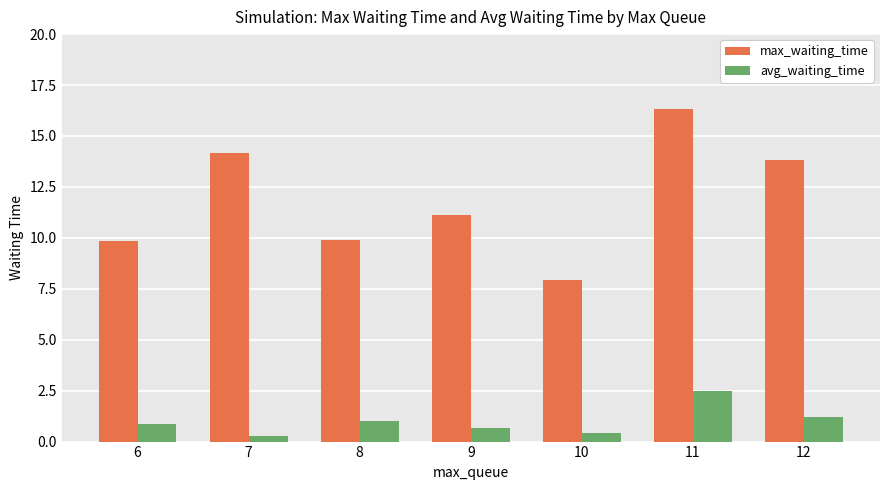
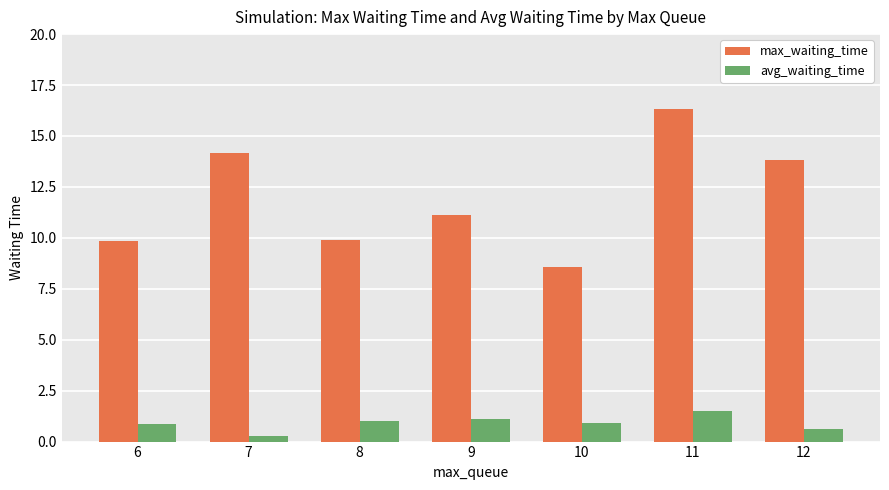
avg_waiting_time, 9: 0.7 -> 1.1
max_waiting_time, 10: 7.9 -> 8.6
avg_waiting_time, 10: 0.4 -> 0.9
avg_waiting_time, 11: 2.5 -> 1.5
avg_waiting_time, 12: 1.2 -> 0.6
